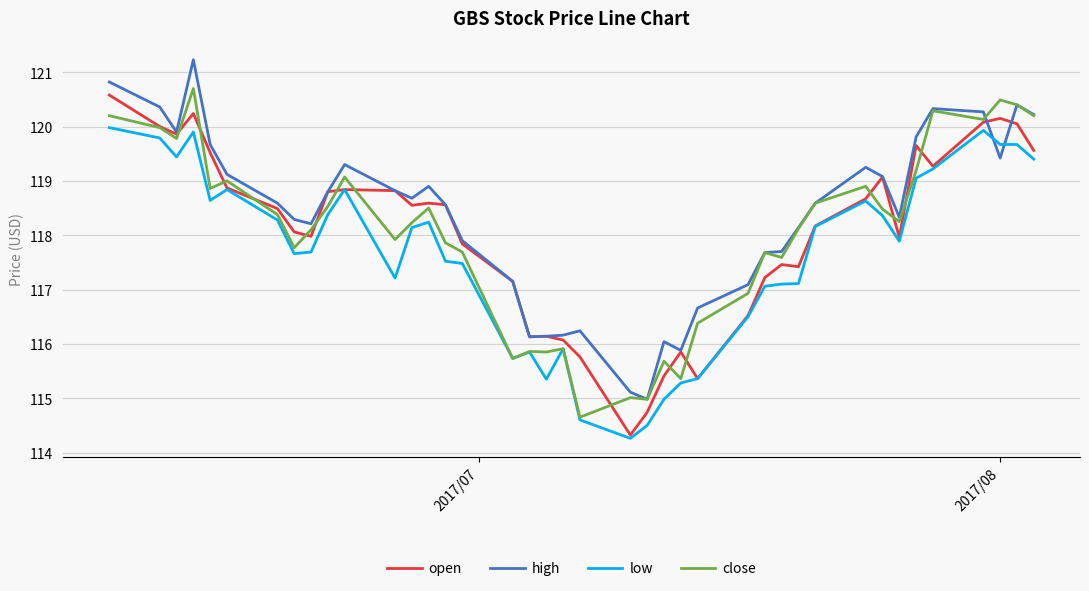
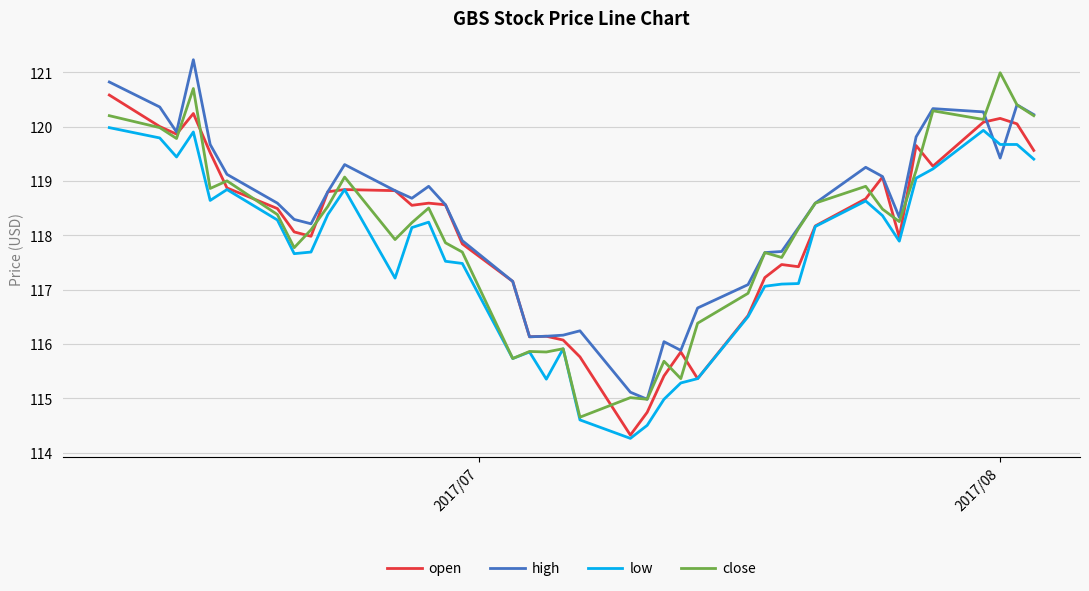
close, 2017/08: 120.5 -> 121.0
